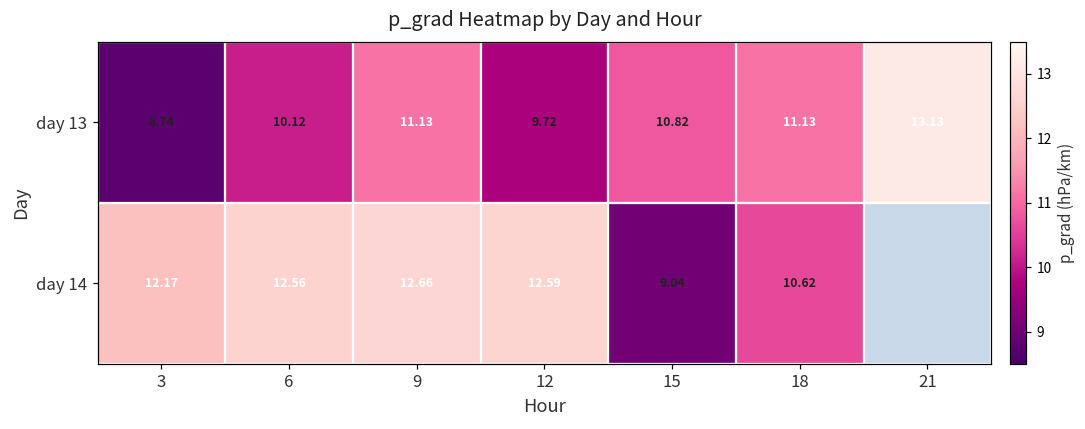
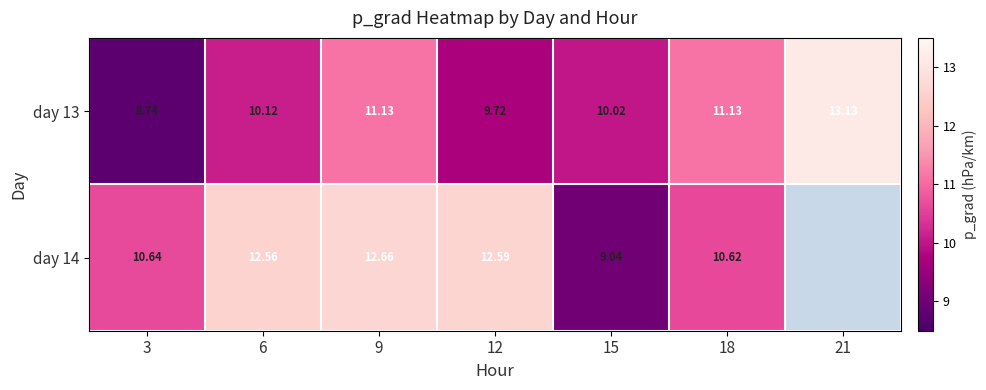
day 13, 15: 10.82 -> 10.02
day 14, 3: 12.17 -> 10.64
